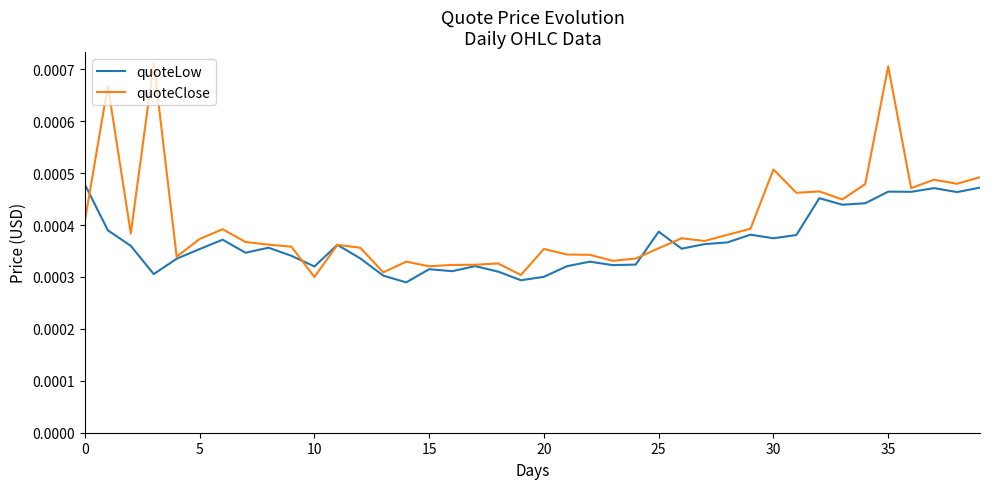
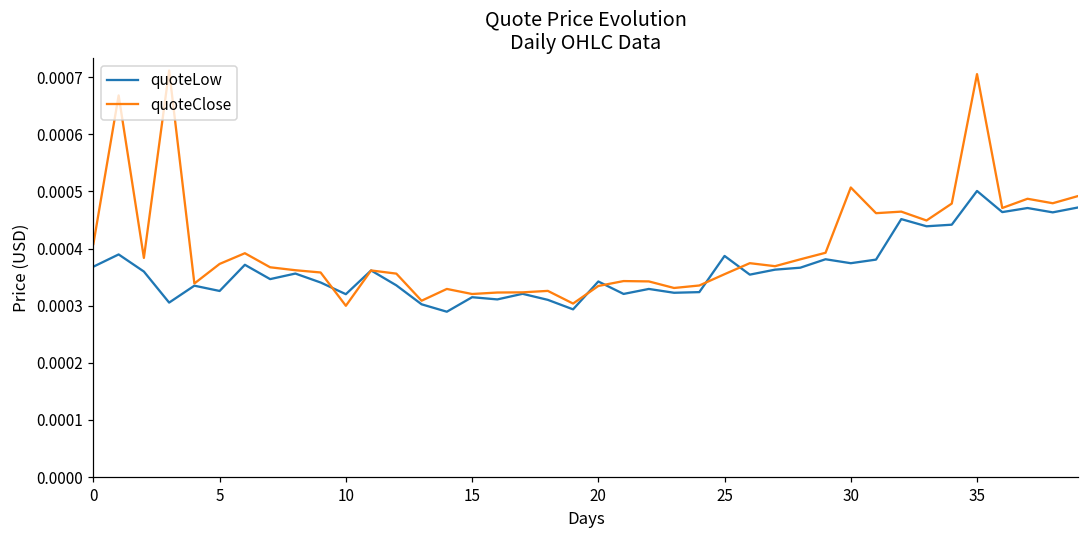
quoteLow, 0: 0.00048 -> 0.00037
quoteLow, 5: 0.00035 -> 0.00033
quoteLow, 20: 0.00030 -> 0.00034
quoteClose, 20: 0.00035 -> 0.00033
quoteLow, 35: 0.00046 -> 0.00050
